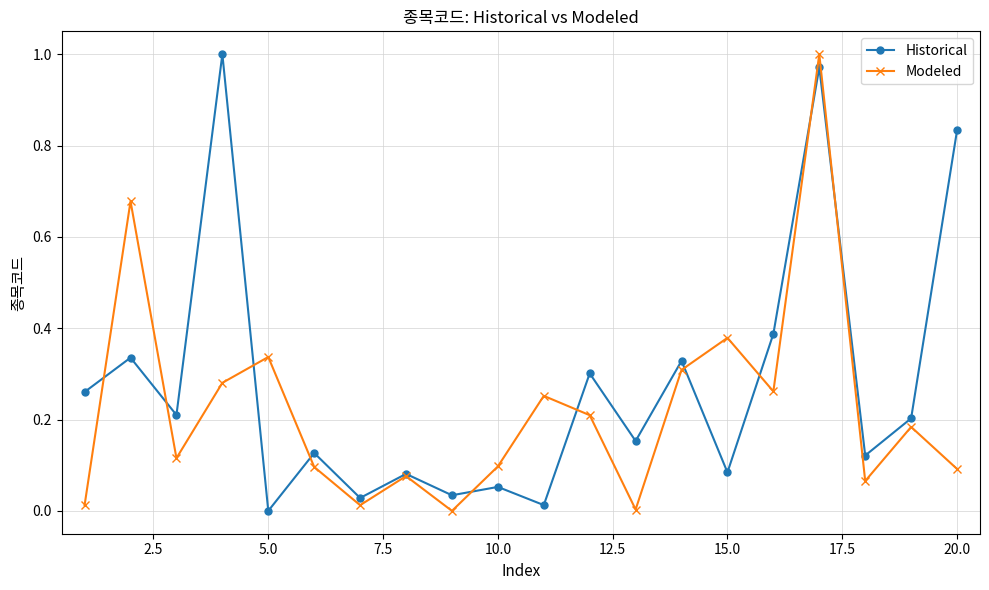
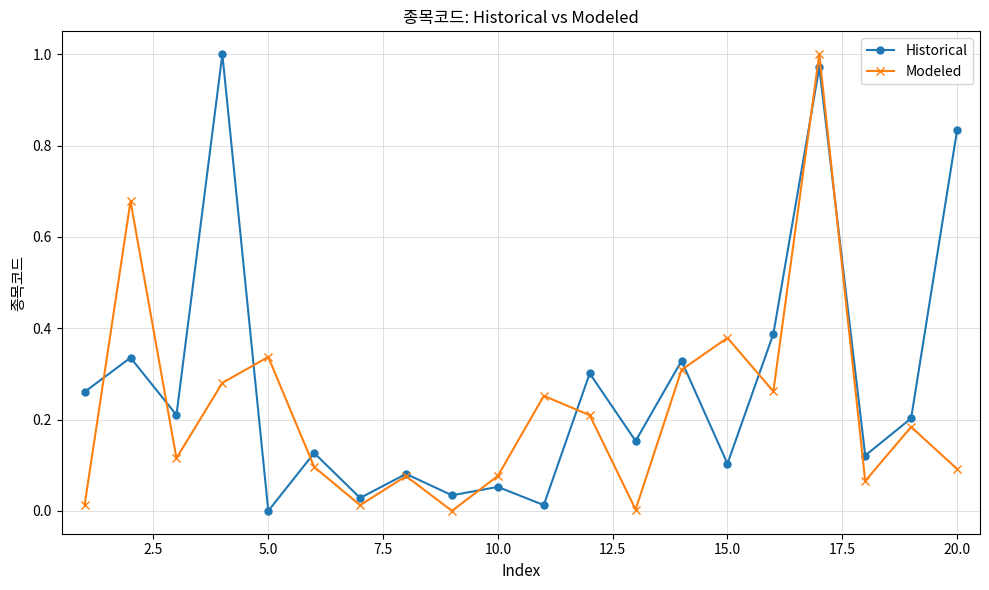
Modeled, 10.0: 0.10 -> 0.08
Historical, 15.0: 0.08 -> 0.10
